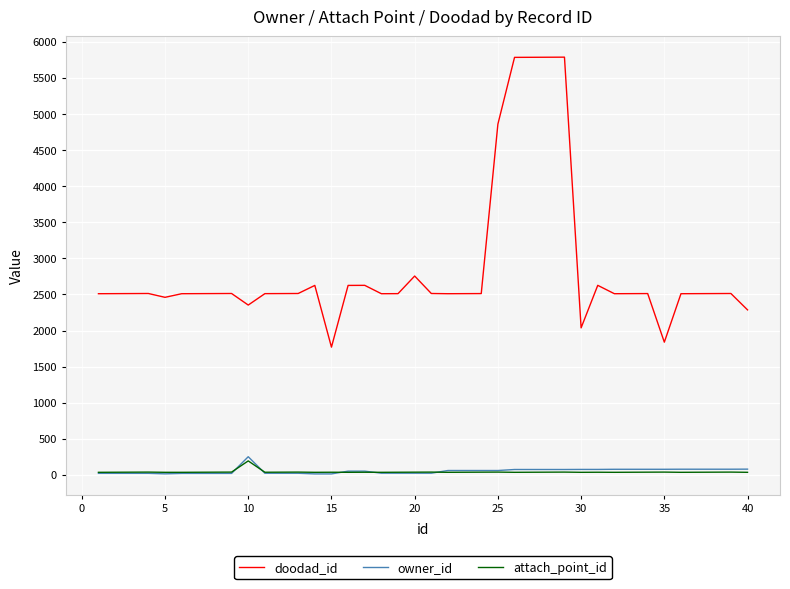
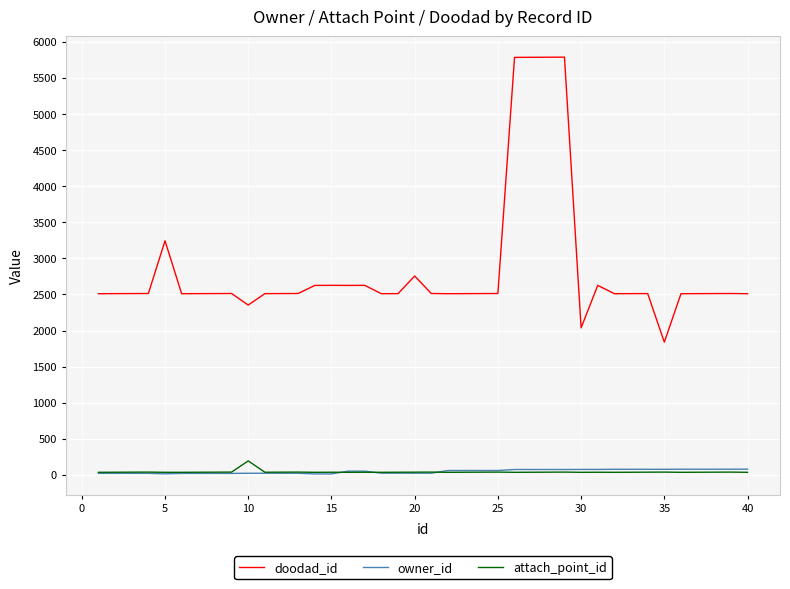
doodad_id, 5: 2500 -> 3200
owner_id, 10: 300 -> 0
doodad_id, 15: 1800 -> 2600
doodad_id, 25: 4900 -> 2500
doodad_id, 40: 2300 -> 2500
